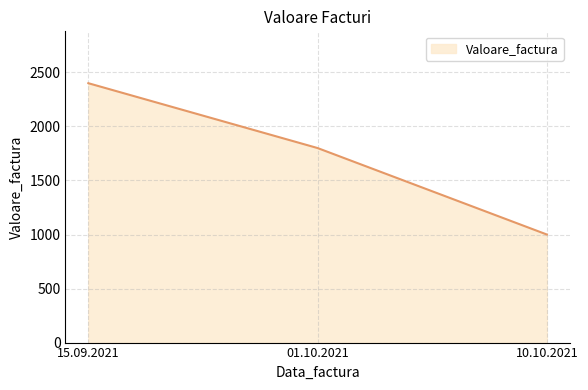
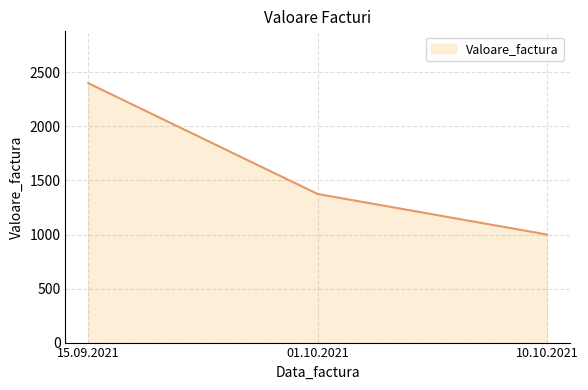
01.10.2021: 1800 -> 1380
